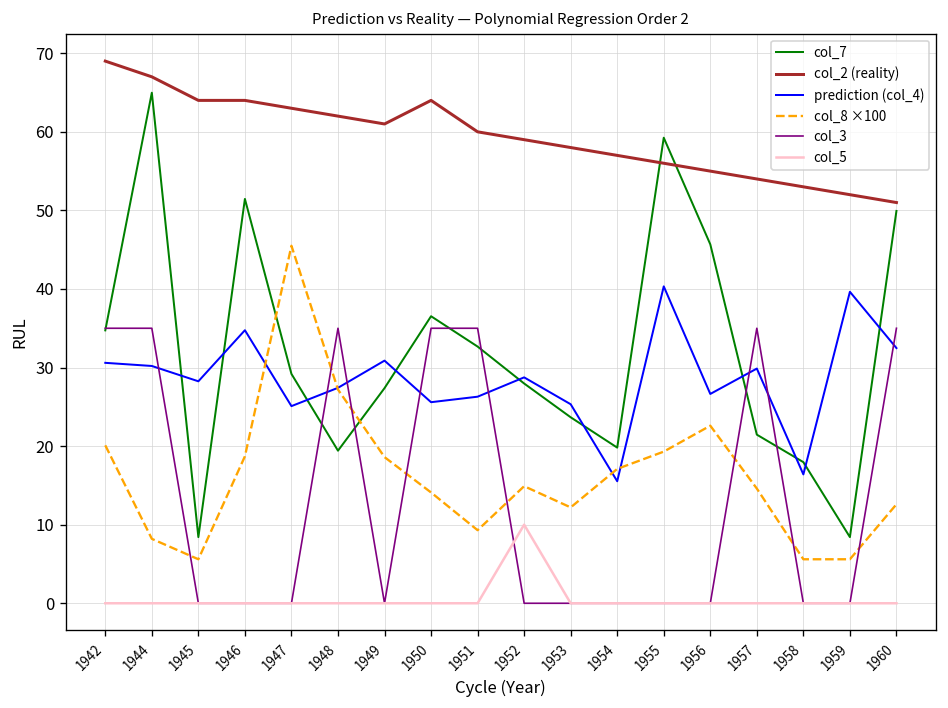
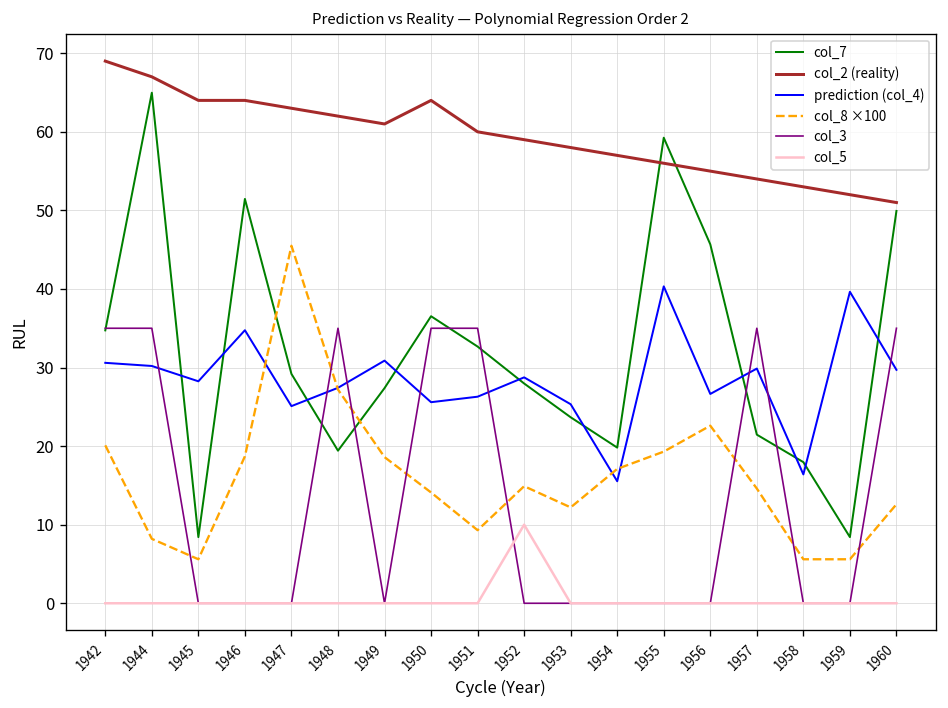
prediction (col_4), 1960: 32 -> 30
